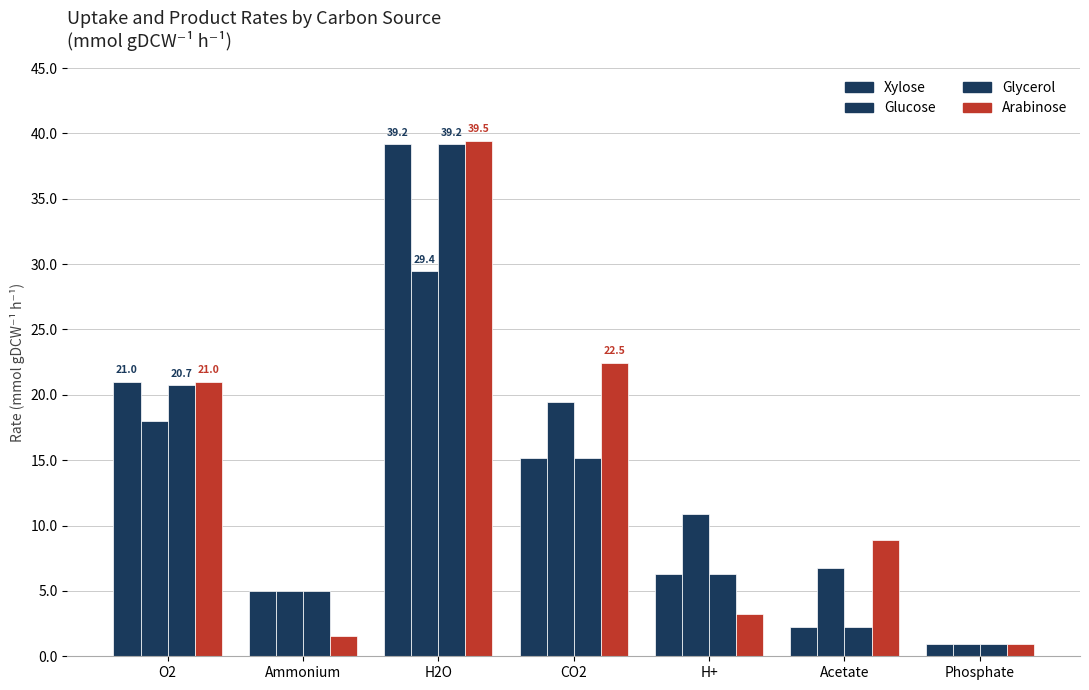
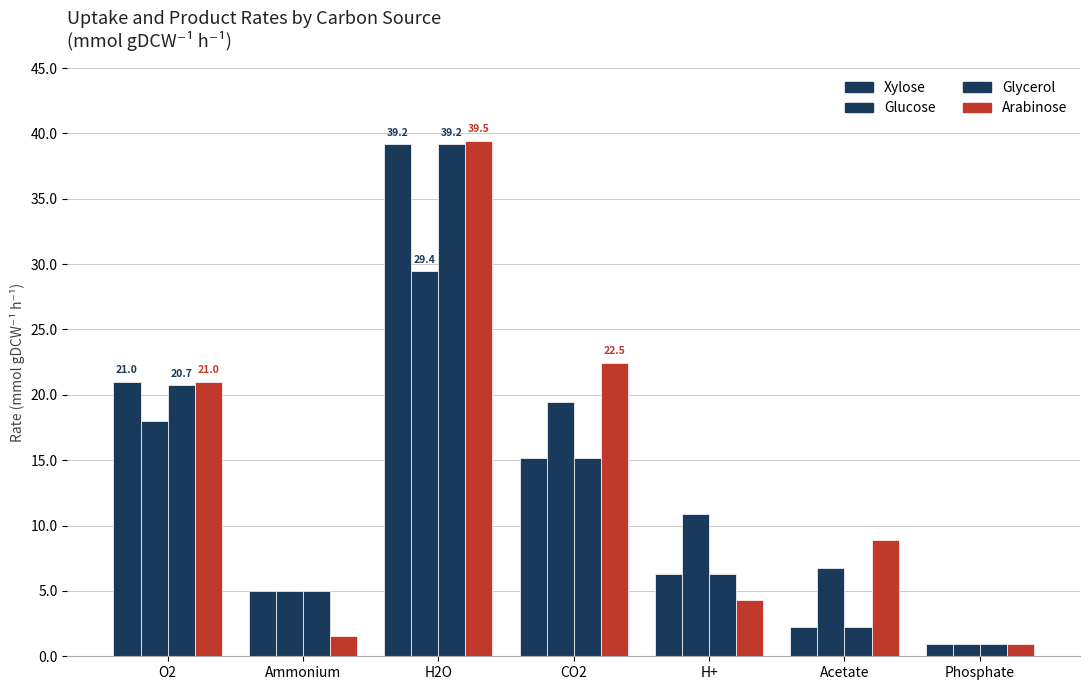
Arabinose, H+: 3.2 -> 4.3
